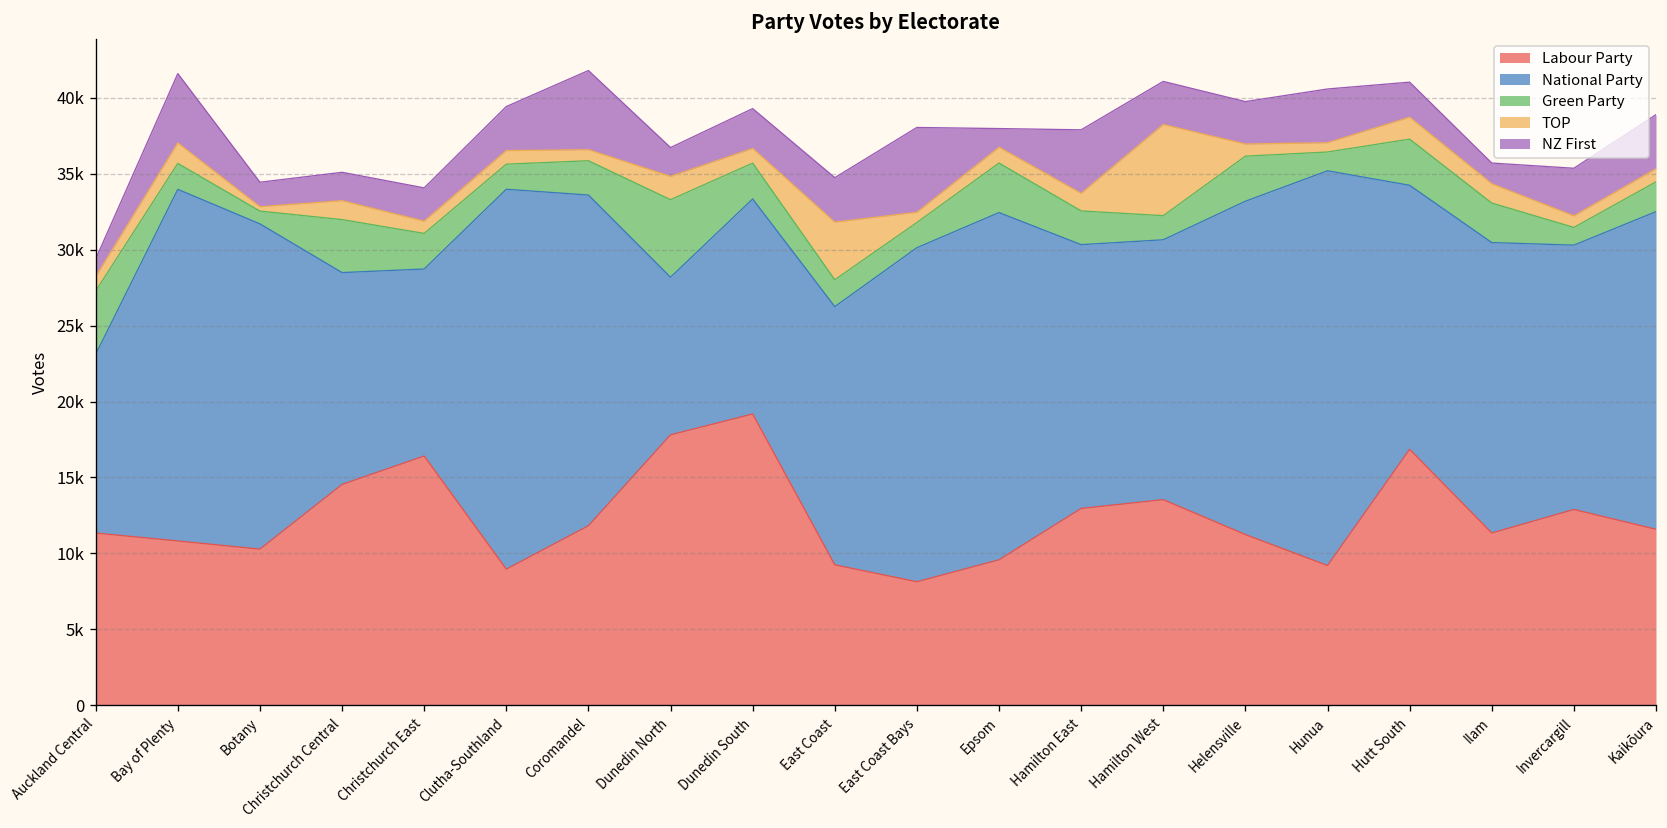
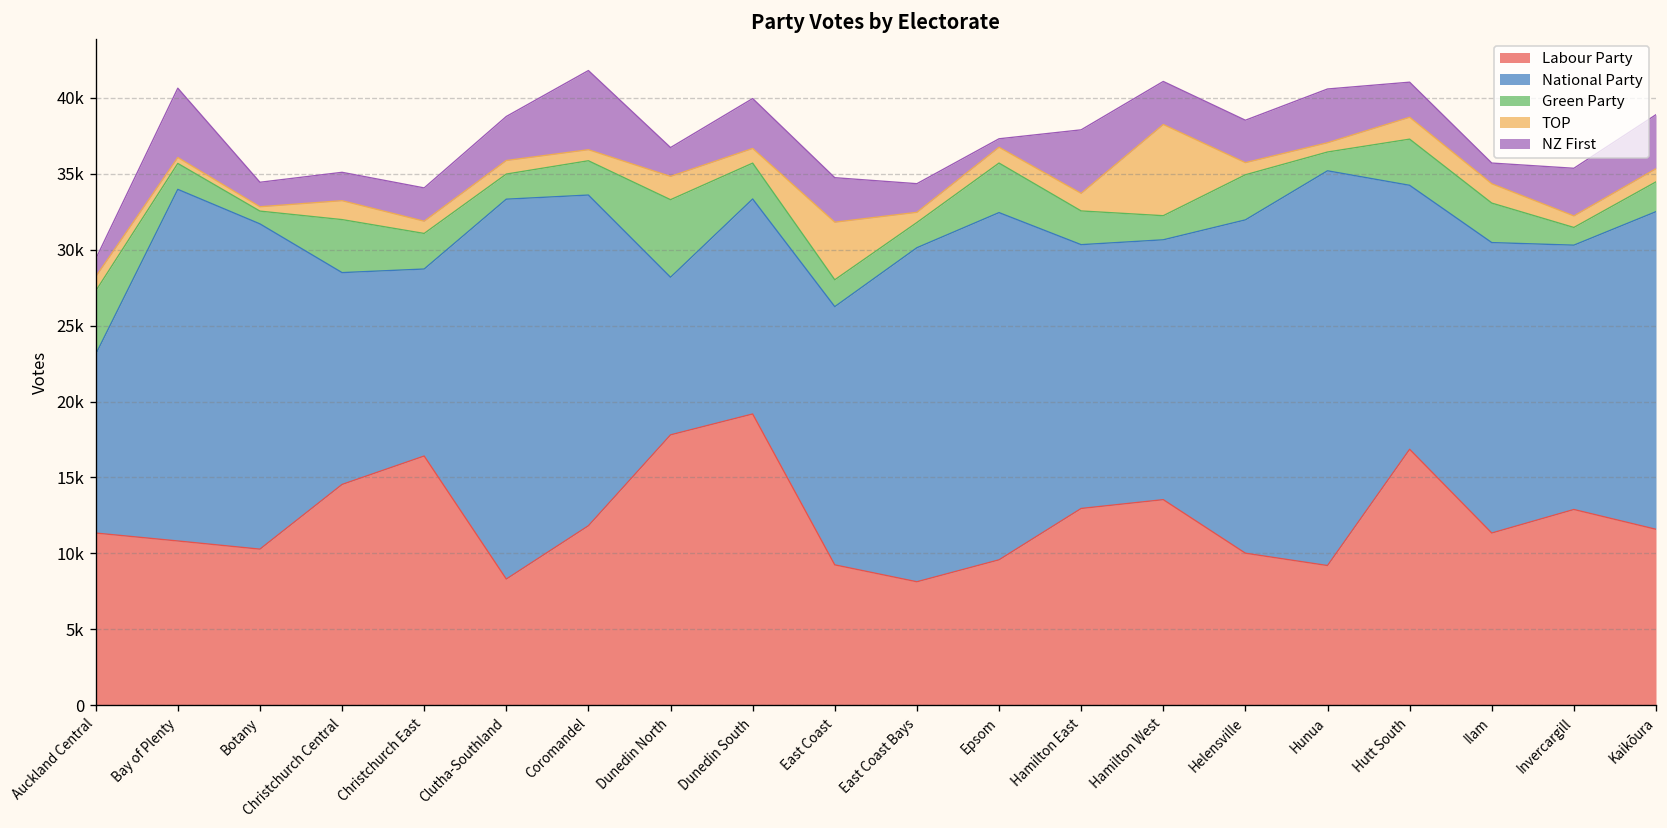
TOP, Bay of Plenty: 1300 -> 400
Labour Party, Clutha-Southland: 9000 -> 8300
NZ First, Dunedin South: 2600 -> 3300
NZ First, East Coast Bays: 5600 -> 1900
NZ First, Epsom: 1200 -> 600
Labour Party, Helensville: 11200 -> 10000
